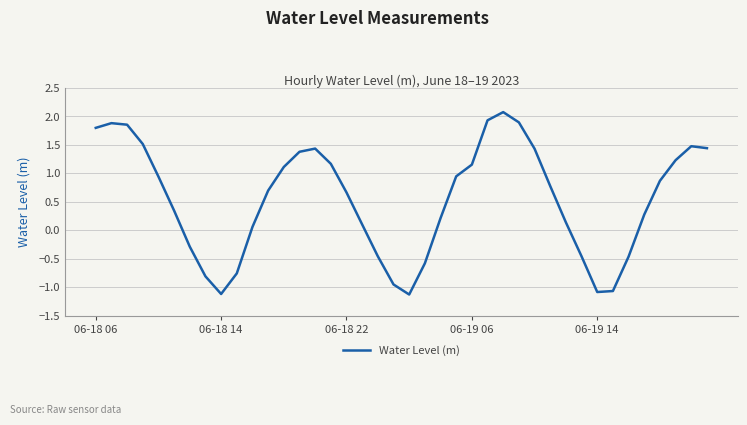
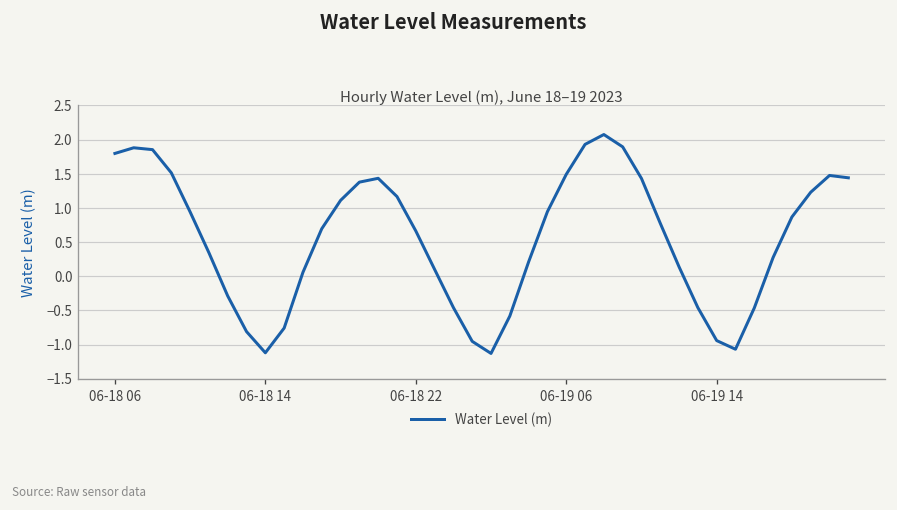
06-19 06: 1.2 -> 1.5
06-19 14: -1.1 -> -0.9
